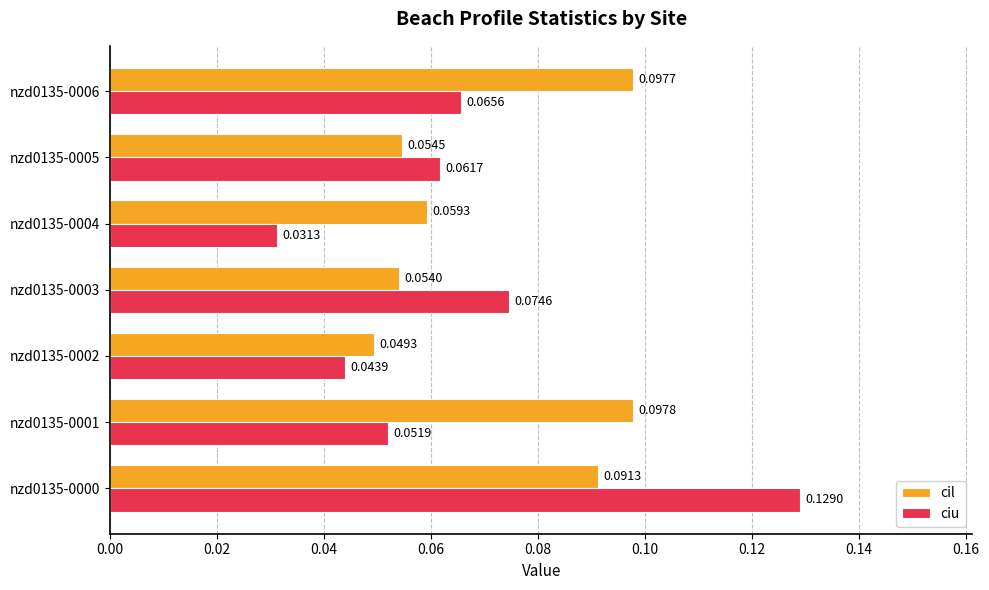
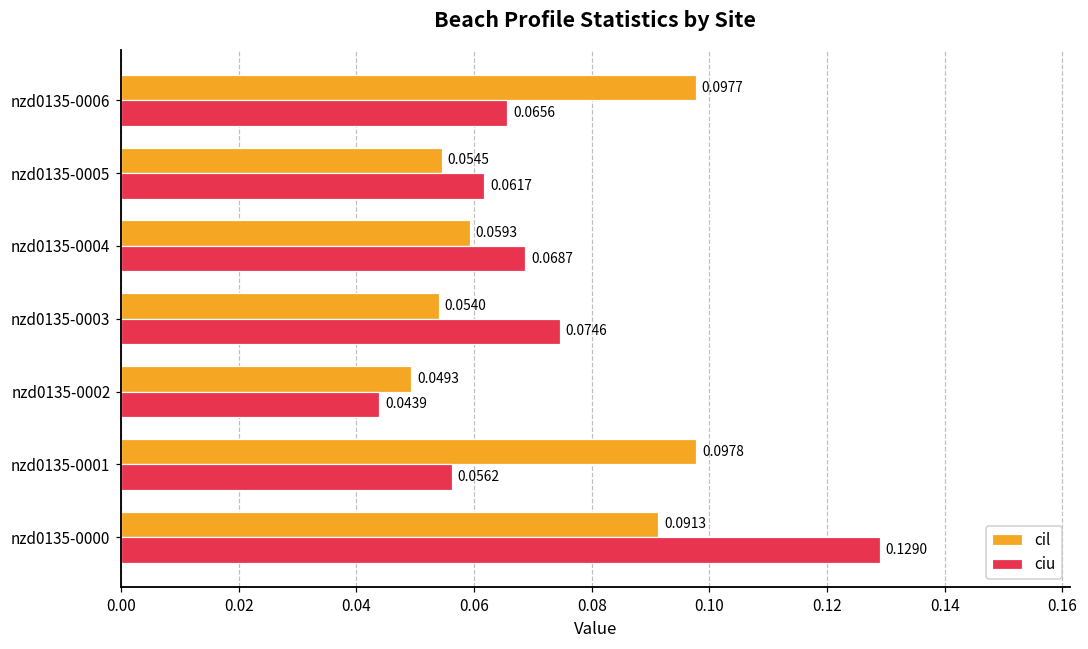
ciu, nzd0135-0004: 0.0313 -> 0.0687
ciu, nzd0135-0001: 0.0519 -> 0.0562
